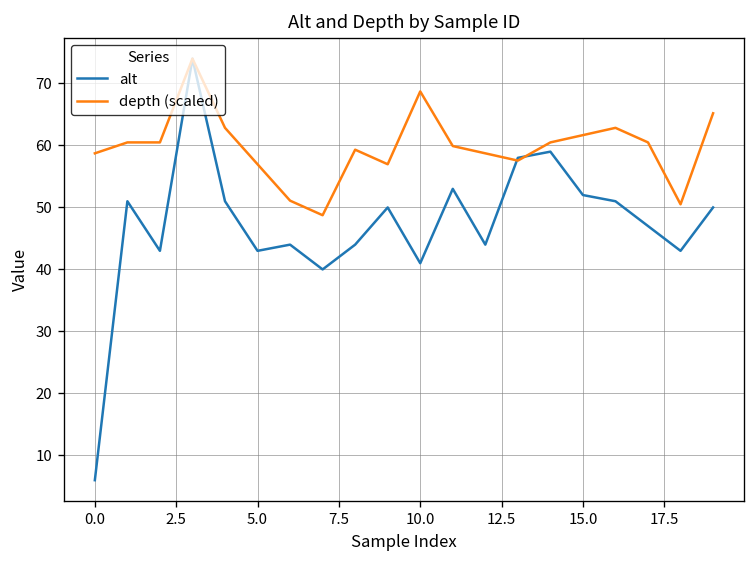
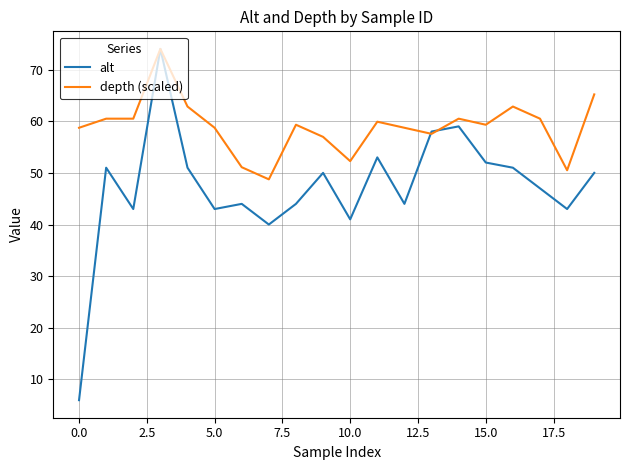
depth (scaled), 5.0: 57 -> 59
depth (scaled), 10.0: 69 -> 52
depth (scaled), 15.0: 62 -> 59
